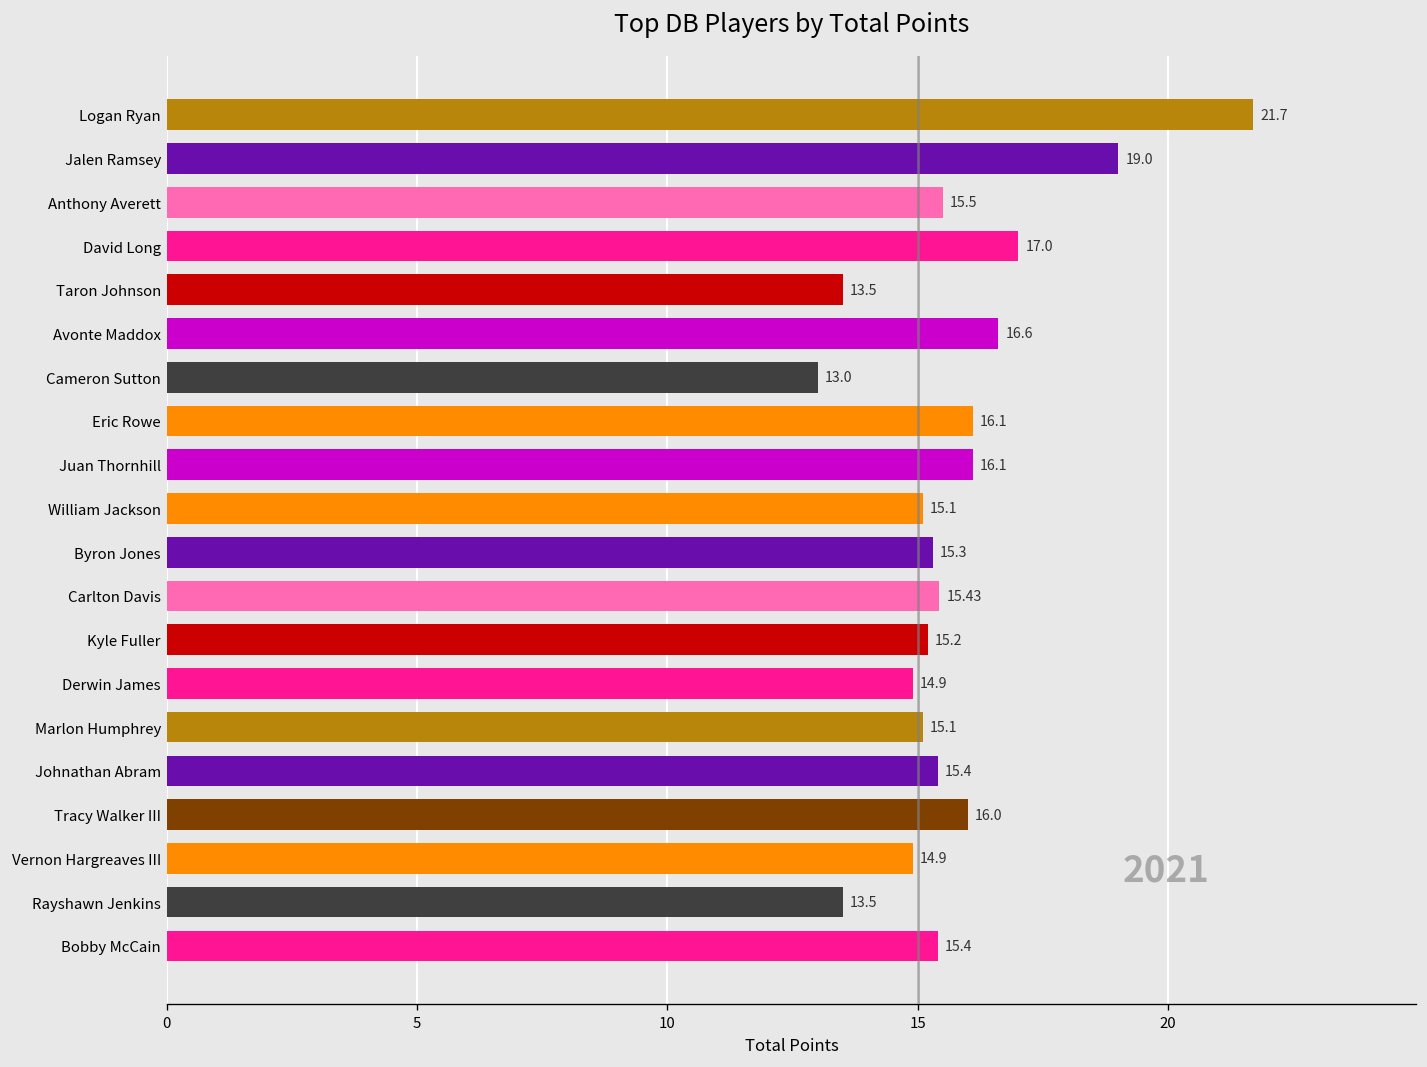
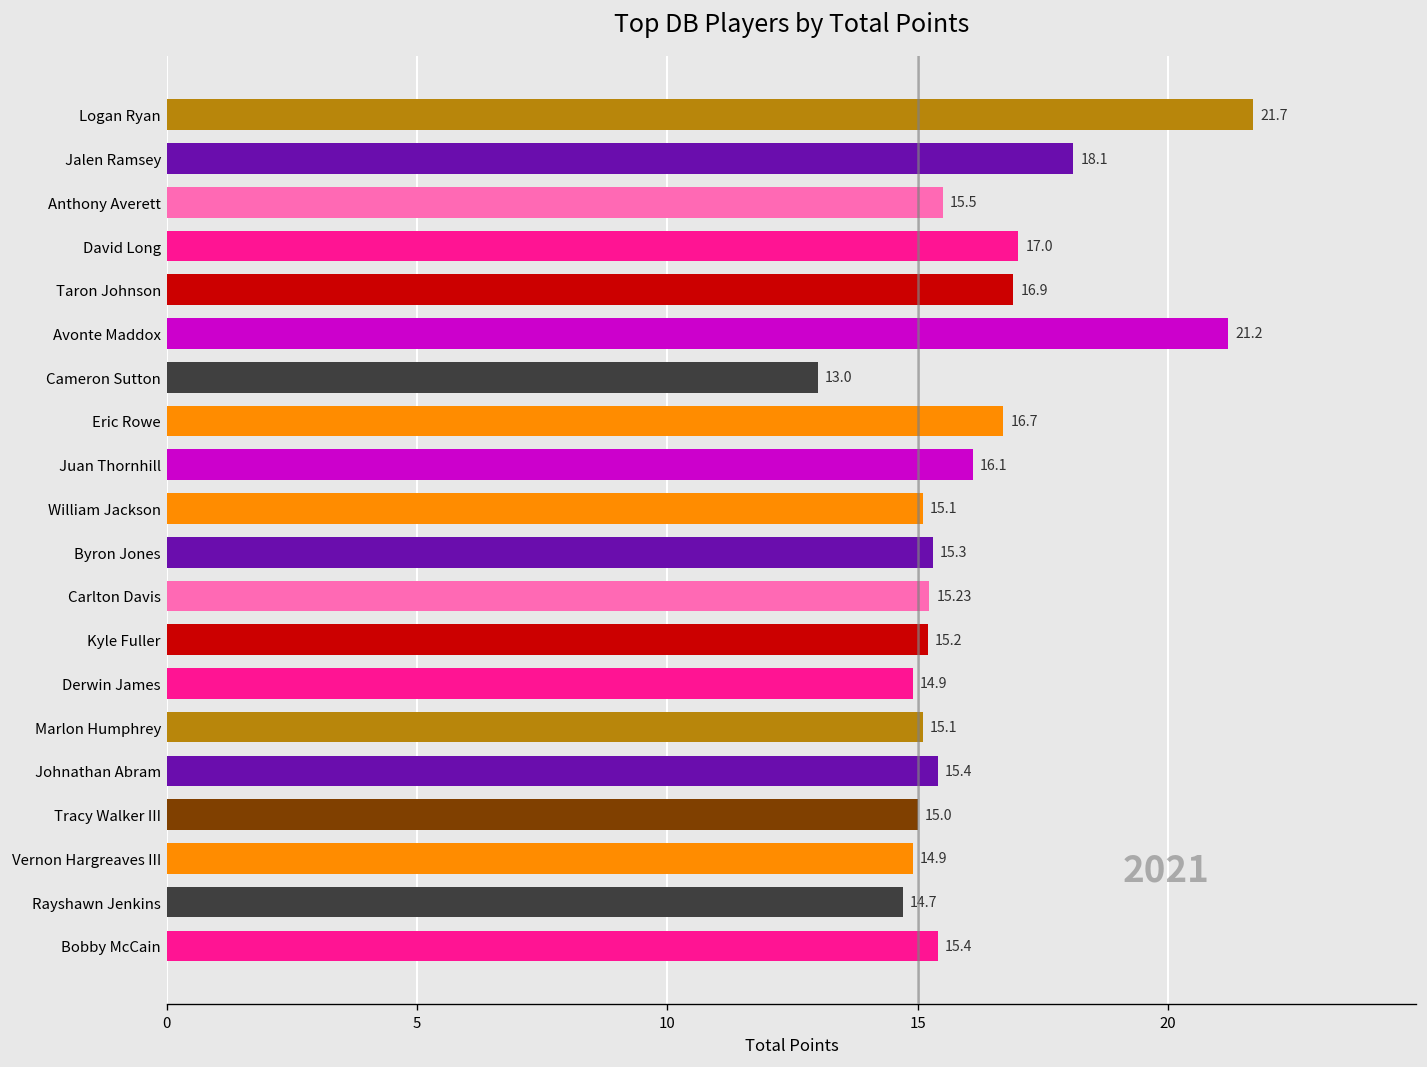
Jalen Ramsey: 19.0 -> 18.1
Taron Johnson: 13.5 -> 16.9
Avonte Maddox: 16.6 -> 21.2
Eric Rowe: 16.1 -> 16.7
Carlton Davis: 15.43 -> 15.23
Tracy Walker III: 16.0 -> 15.0
Rayshawn Jenkins: 13.5 -> 14.7
